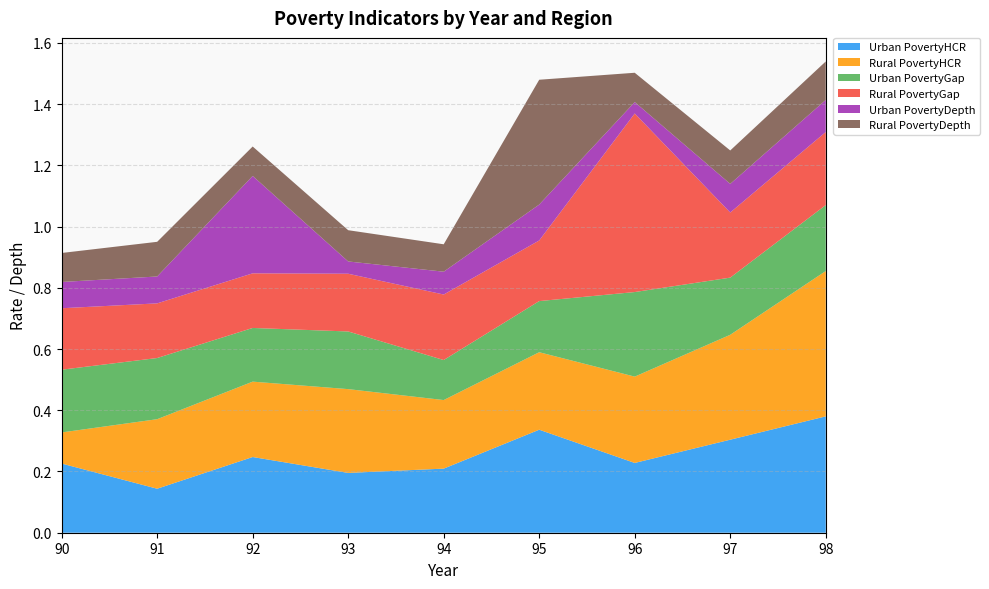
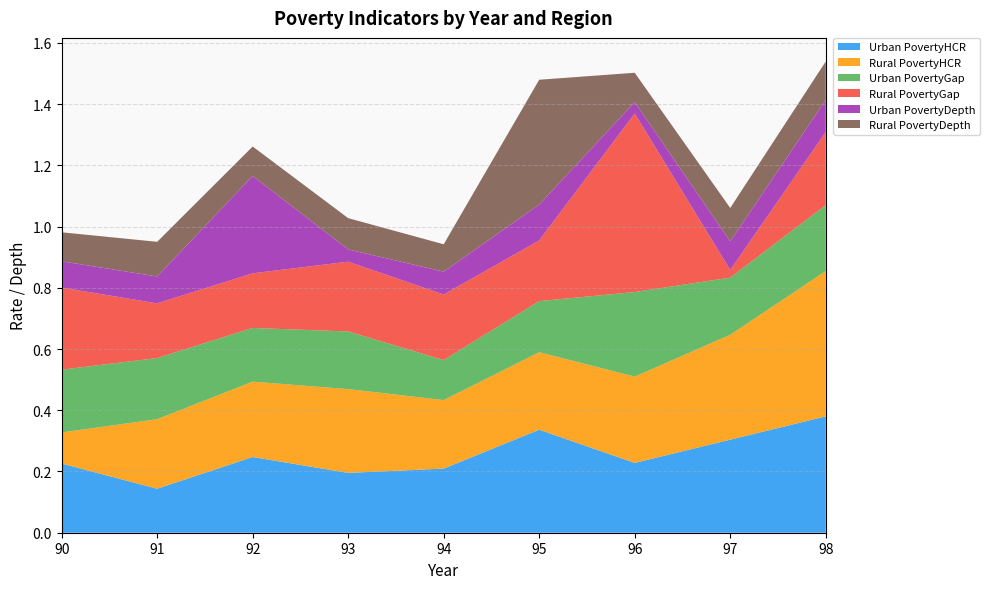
Rural PovertyGap, 90: 0.20 -> 0.27
Rural PovertyGap, 93: 0.19 -> 0.23
Rural PovertyGap, 97: 0.21 -> 0.02
